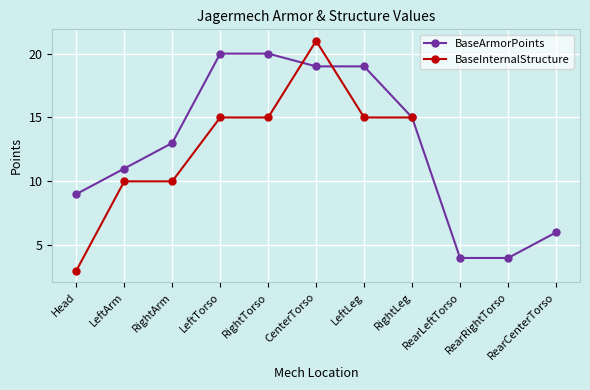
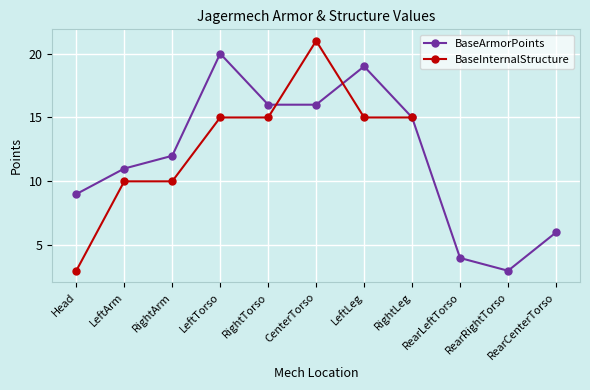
BaseArmorPoints, RightArm: 13 -> 12
BaseArmorPoints, RightTorso: 20 -> 16
BaseArmorPoints, CenterTorso: 19 -> 16
BaseArmorPoints, RearRightTorso: 4 -> 3
